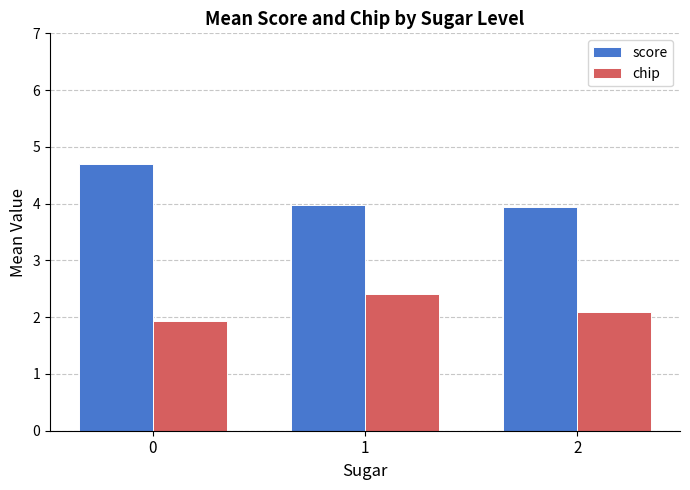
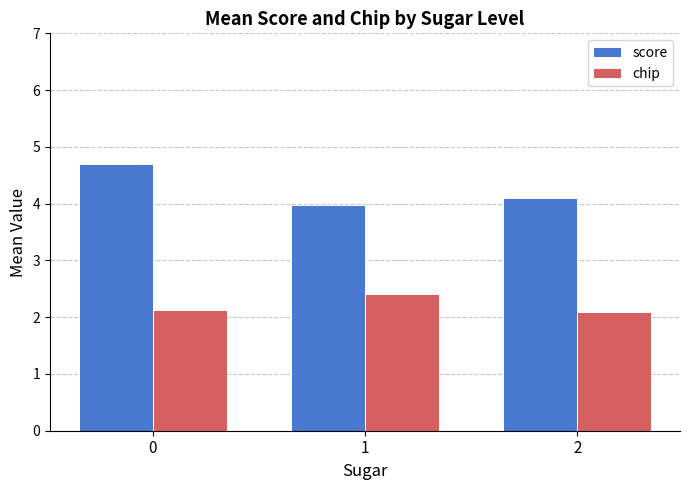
chip, 0: 1.9 -> 2.1
score, 2: 3.9 -> 4.1
